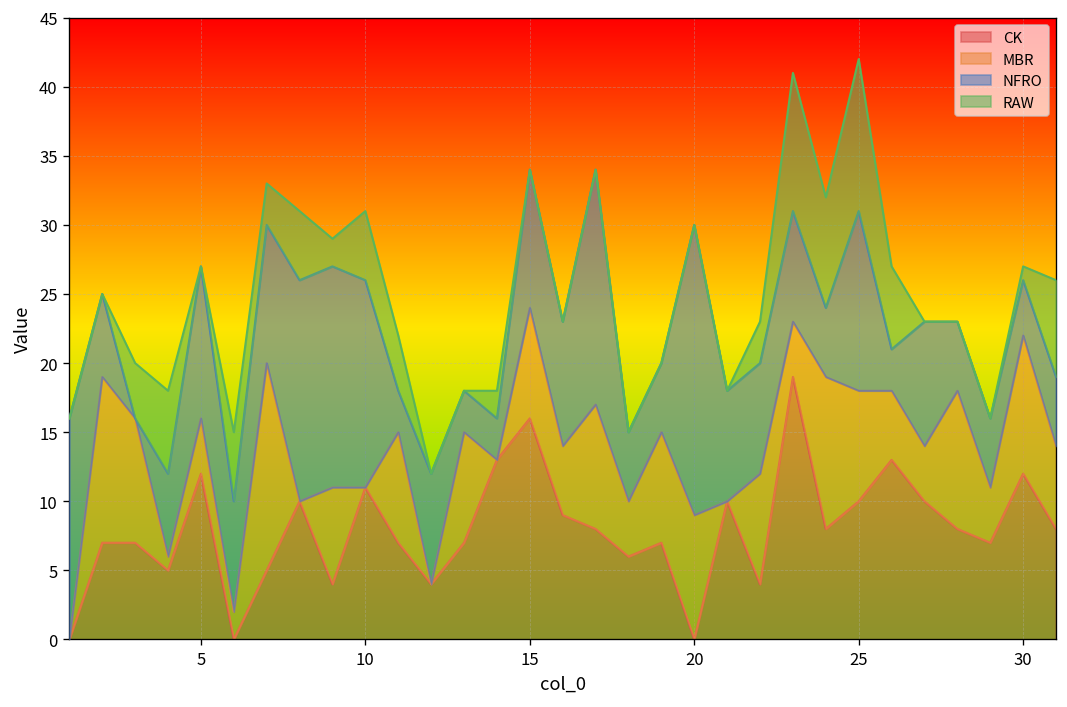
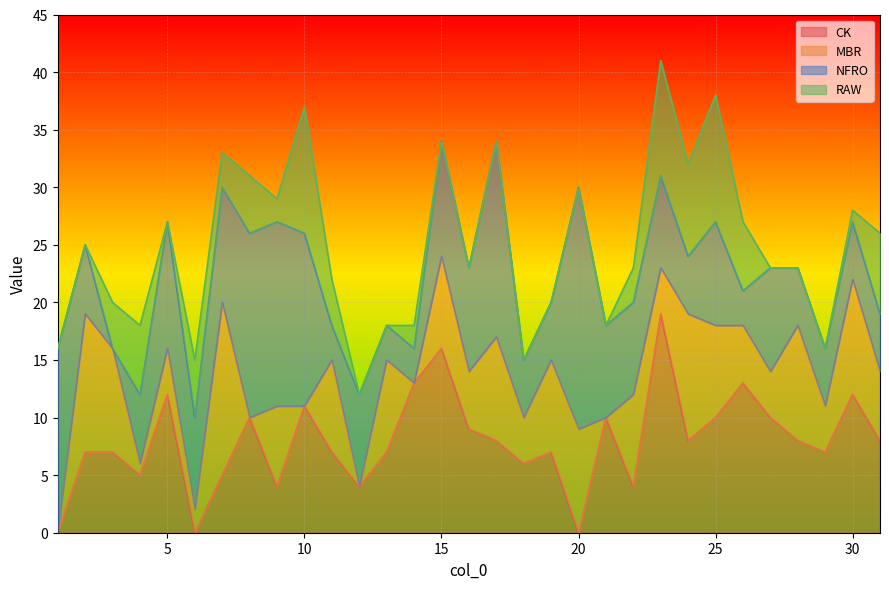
RAW, 10: 5 -> 11
NFRO, 25: 13 -> 9
NFRO, 30: 4 -> 5
